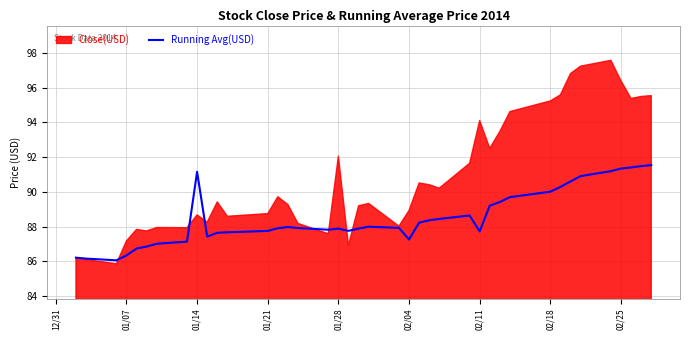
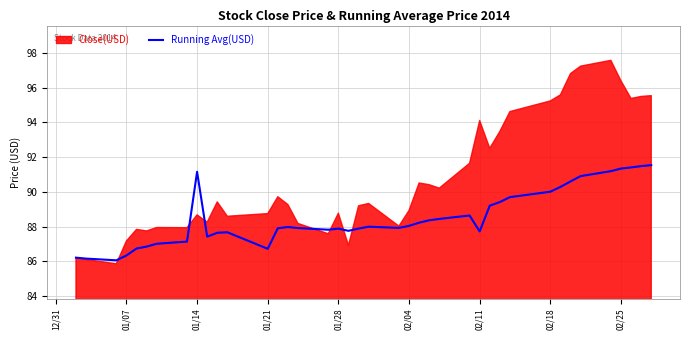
Running Avg(USD), 01/21: 87.8 -> 86.7
Close(USD), 01/28: 92.1 -> 88.8
Running Avg(USD), 02/04: 87.3 -> 88.0
